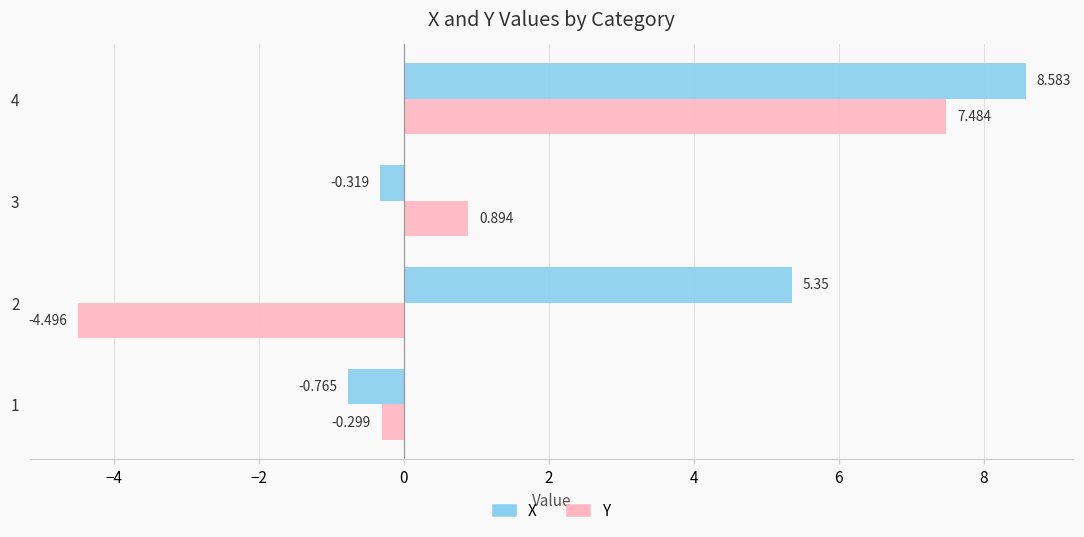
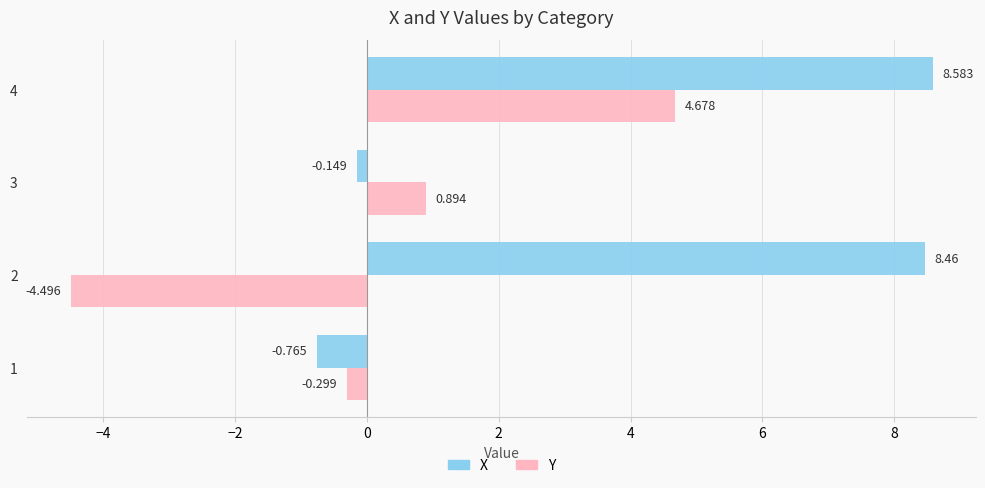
Y, 4: 7.484 -> 4.678
X, 3: -0.319 -> -0.149
X, 2: 5.35 -> 8.46
